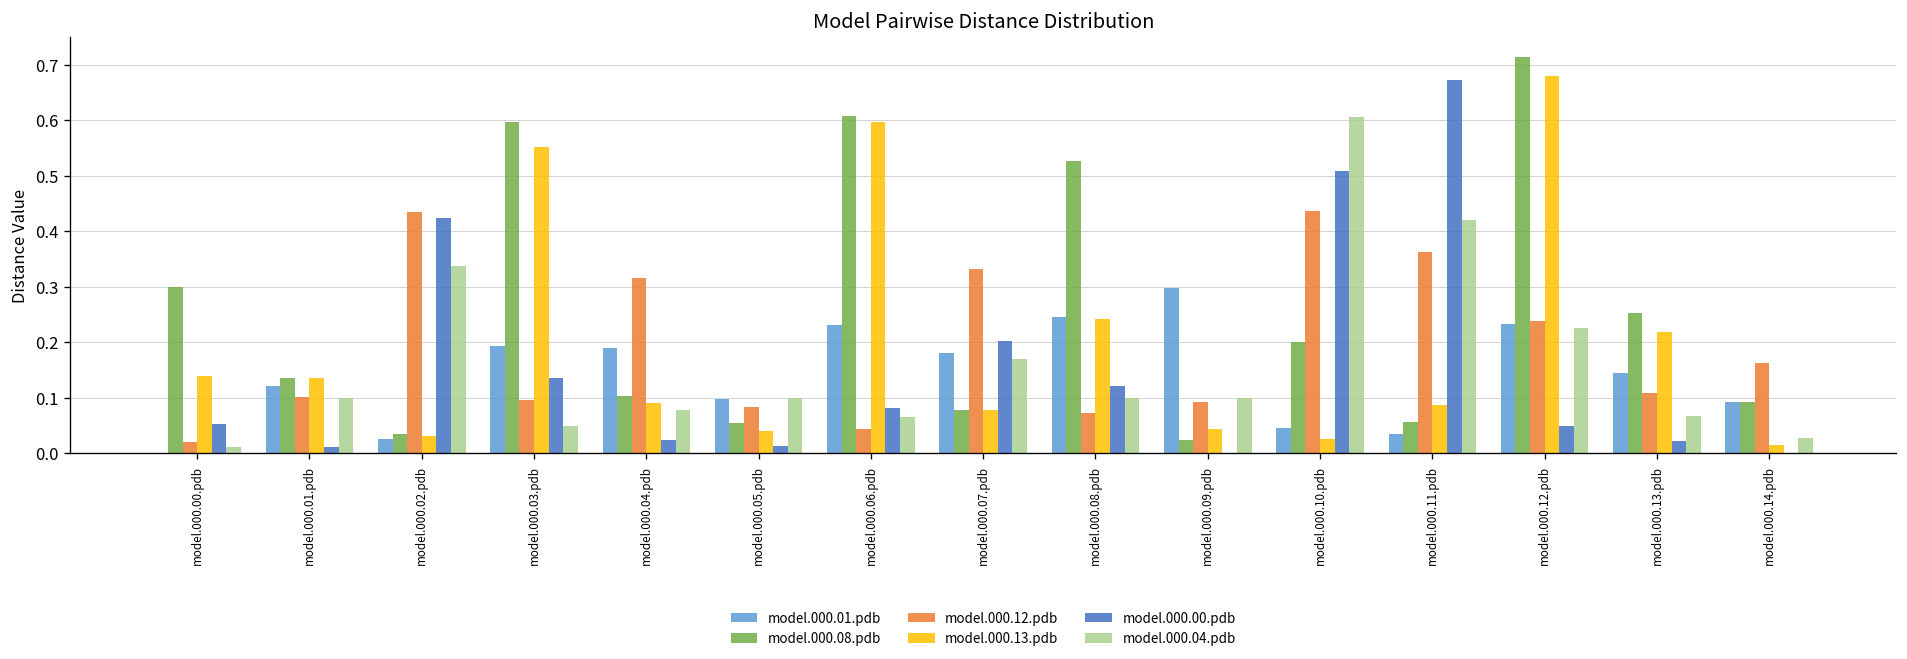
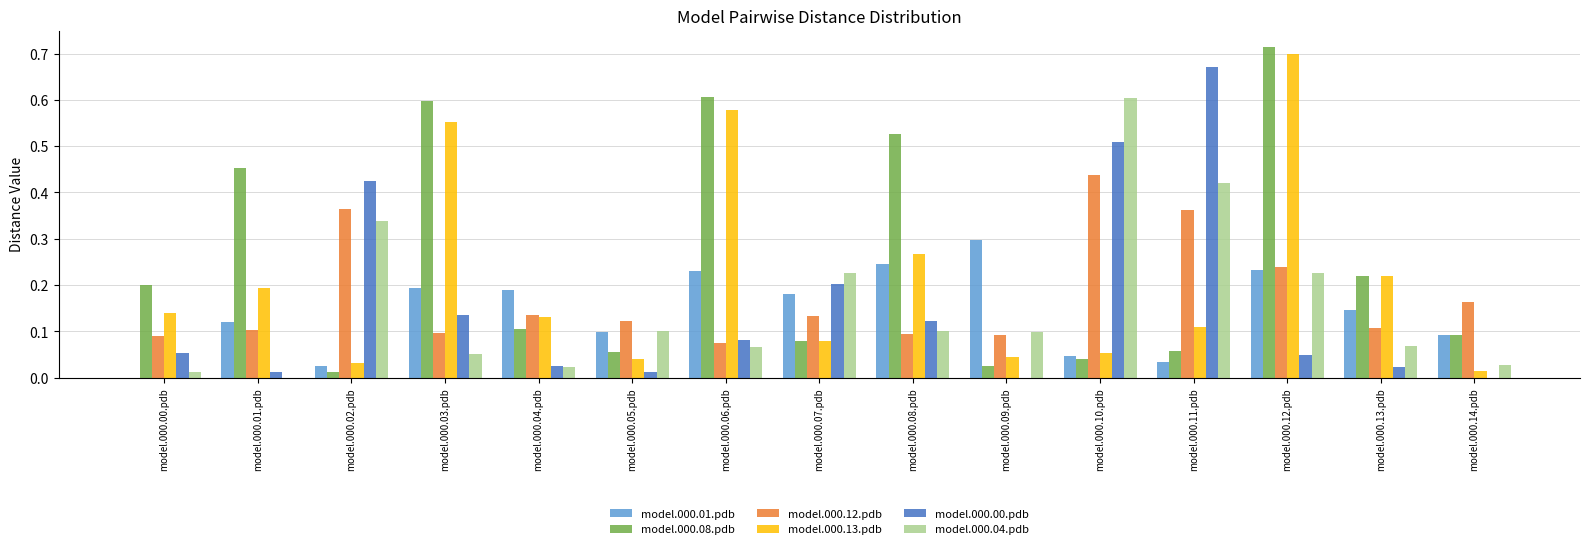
model.000.08.pdb, model.000.00.pdb: 0.3 -> 0.2
model.000.12.pdb, model.000.00.pdb: 0.02 -> 0.09
model.000.08.pdb, model.000.01.pdb: 0.14 -> 0.45
model.000.13.pdb, model.000.01.pdb: 0.14 -> 0.19
model.000.04.pdb, model.000.01.pdb: 0.1 -> 0.0
model.000.08.pdb, model.000.02.pdb: 0.03 -> 0.01
model.000.12.pdb, model.000.02.pdb: 0.44 -> 0.37
model.000.12.pdb, model.000.04.pdb: 0.32 -> 0.14
model.000.13.pdb, model.000.04.pdb: 0.09 -> 0.13
model.000.04.pdb, model.000.04.pdb: 0.08 -> 0.02
model.000.12.pdb, model.000.05.pdb: 0.08 -> 0.12
model.000.12.pdb, model.000.06.pdb: 0.04 -> 0.08
model.000.13.pdb, model.000.06.pdb: 0.60 -> 0.58
model.000.12.pdb, model.000.07.pdb: 0.33 -> 0.13
model.000.04.pdb, model.000.07.pdb: 0.17 -> 0.23
model.000.12.pdb, model.000.08.pdb: 0.07 -> 0.09
model.000.13.pdb, model.000.08.pdb: 0.24 -> 0.27
model.000.08.pdb, model.000.10.pdb: 0.20 -> 0.04
model.000.13.pdb, model.000.10.pdb: 0.03 -> 0.05
model.000.13.pdb, model.000.11.pdb: 0.09 -> 0.11
model.000.13.pdb, model.000.12.pdb: 0.68 -> 0.70
model.000.08.pdb, model.000.13.pdb: 0.25 -> 0.22
